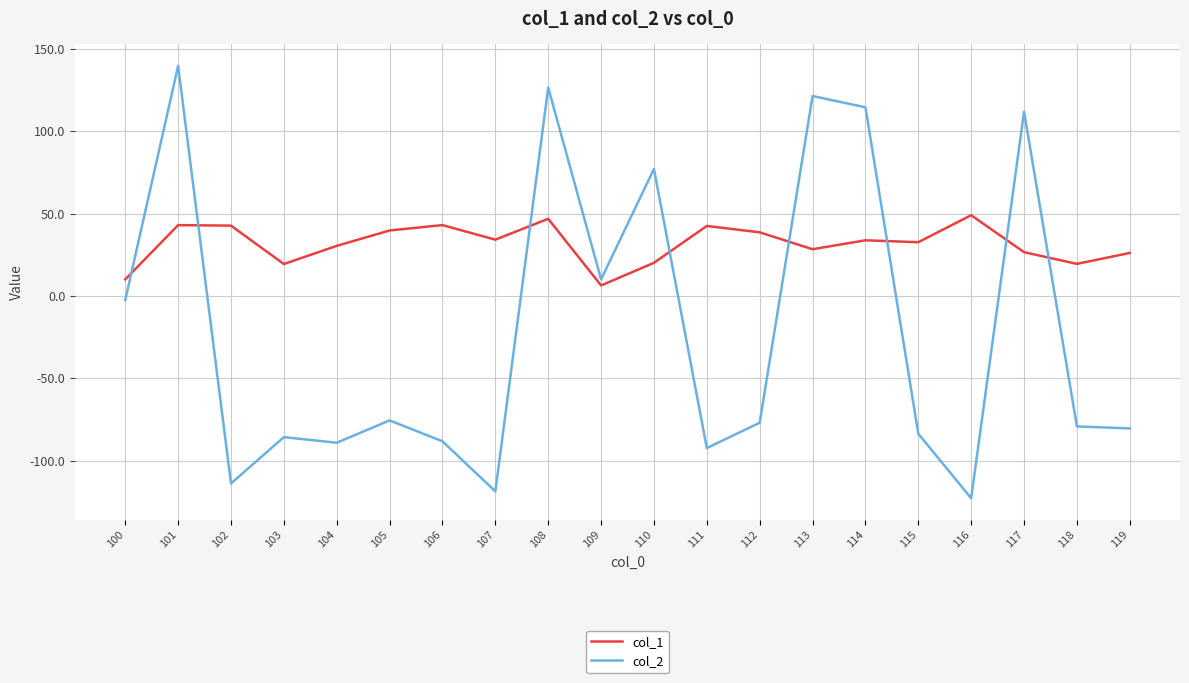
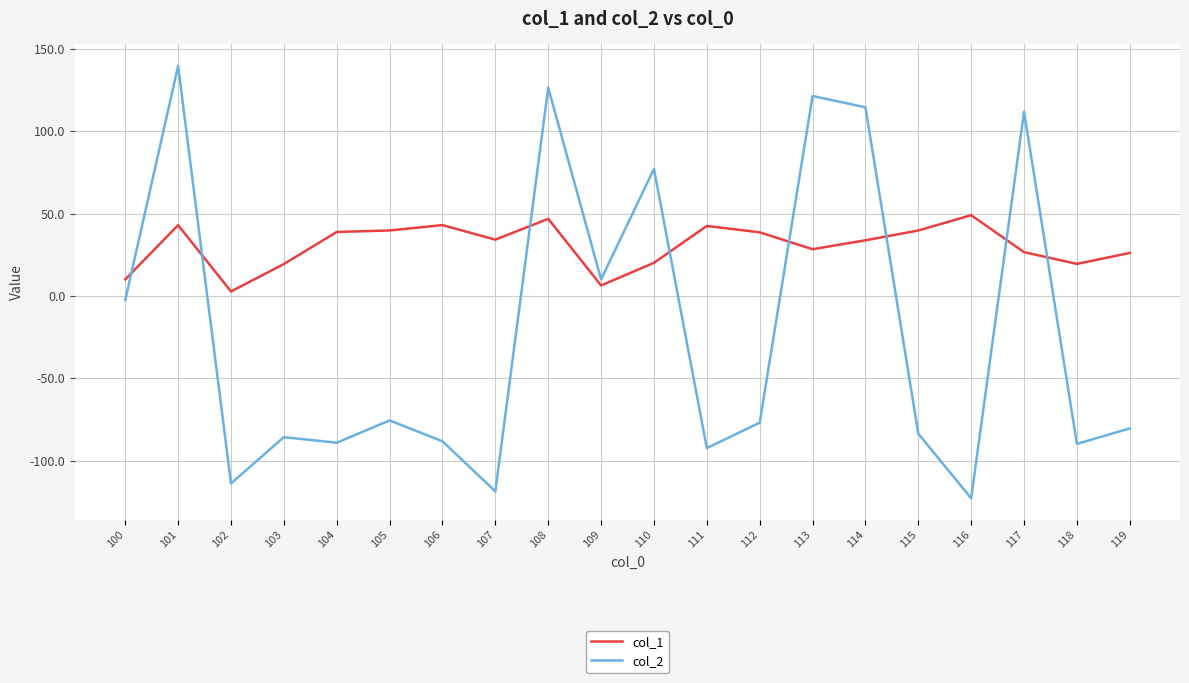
col_1, 102: 43 -> 3
col_1, 104: 30 -> 39
col_1, 115: 33 -> 40
col_2, 118: -79 -> -90
